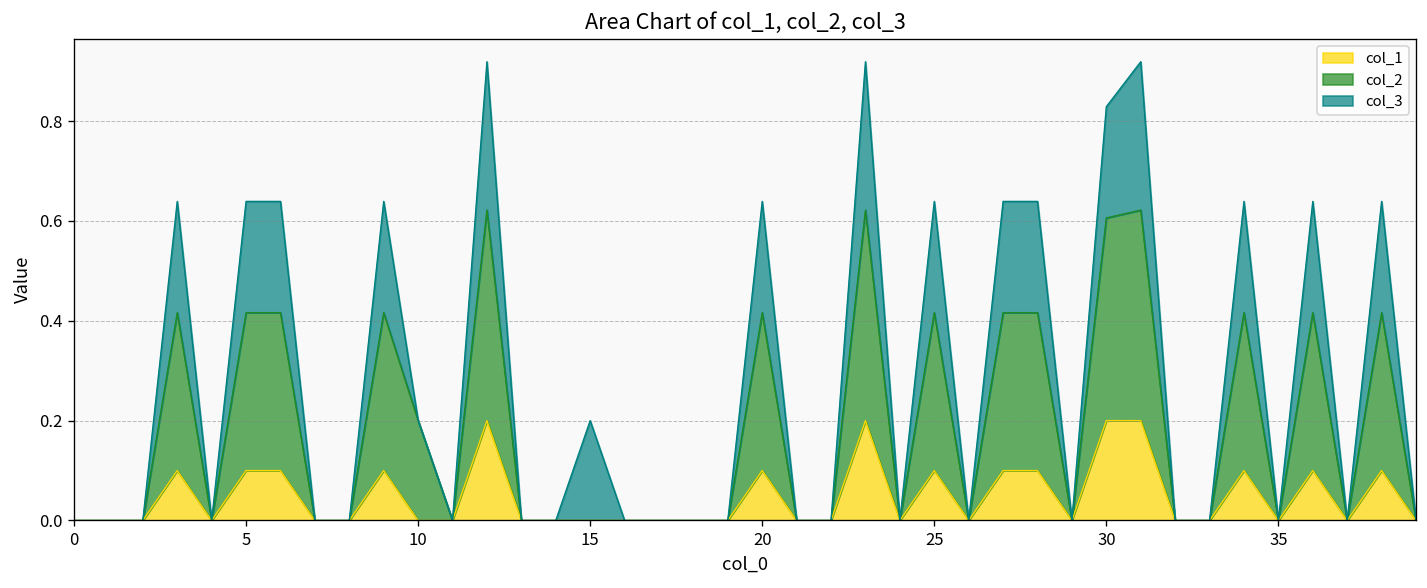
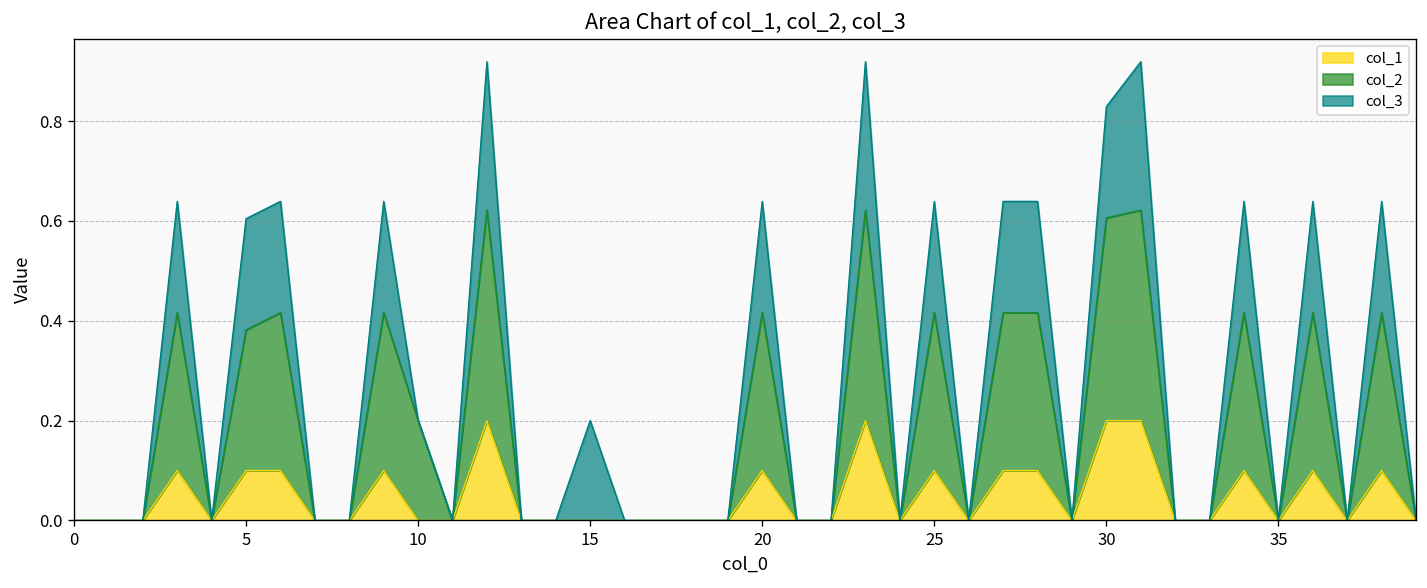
col_2, 5: 0.32 -> 0.28
